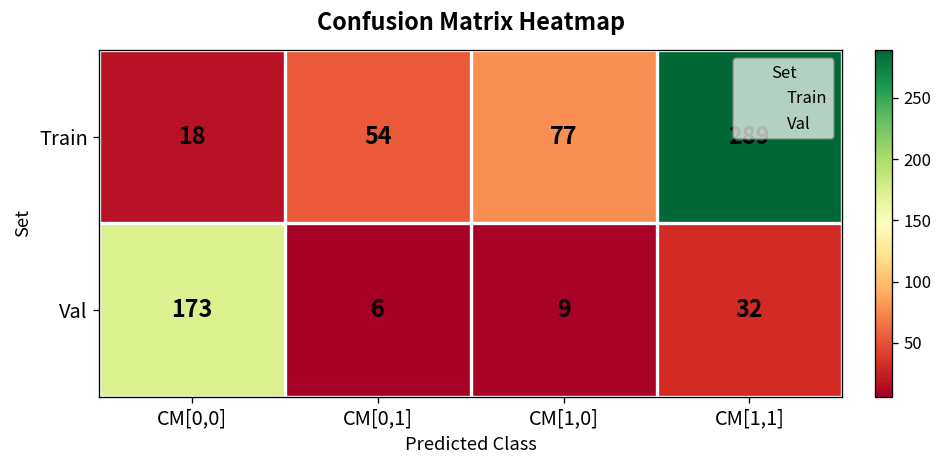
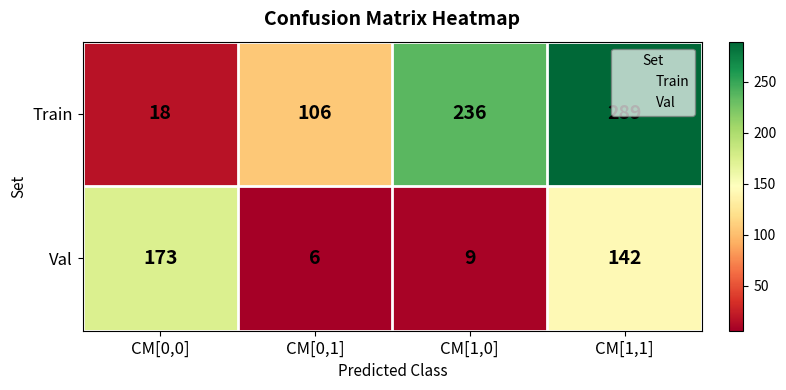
Train, CM[0,1]: 54 -> 106
Train, CM[1,0]: 77 -> 236
Val, CM[1,1]: 32 -> 142
